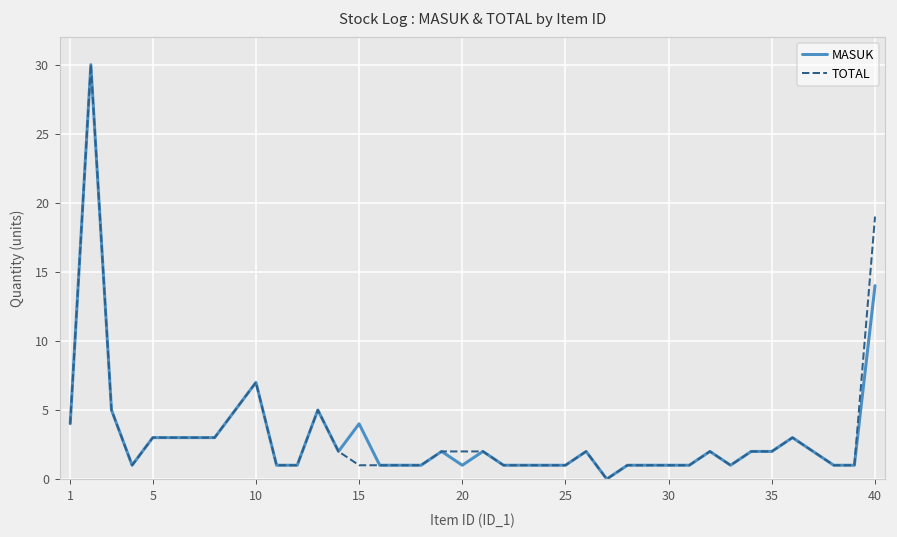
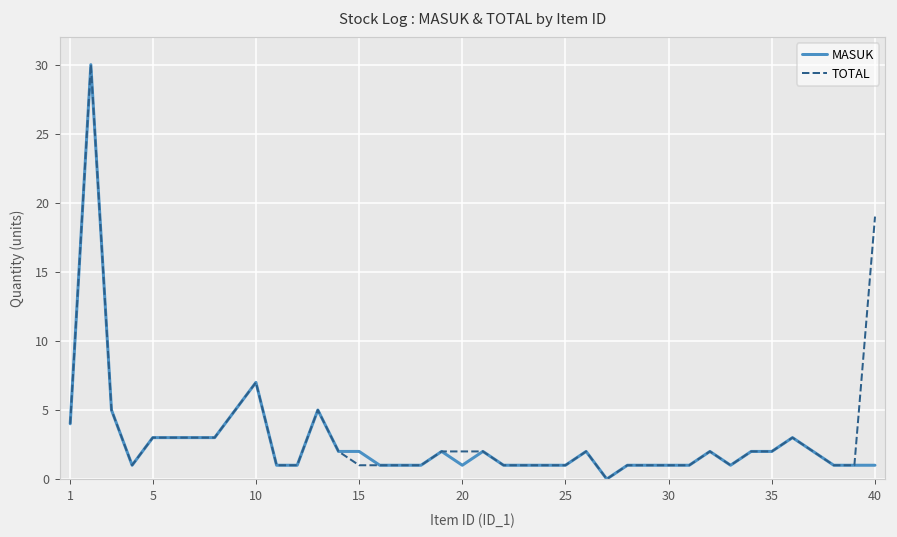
MASUK, 15: 4 -> 2
MASUK, 40: 14 -> 1
